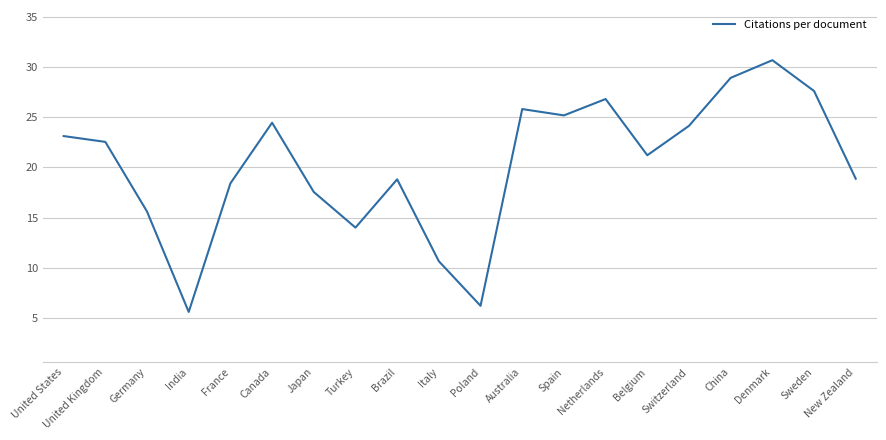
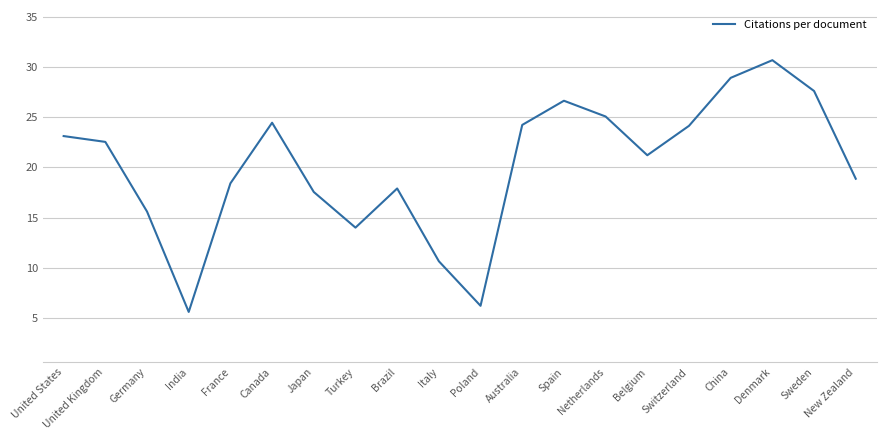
Brazil: 18.8 -> 17.9
Australia: 25.8 -> 24.2
Spain: 25.2 -> 26.6
Netherlands: 26.8 -> 25.1
